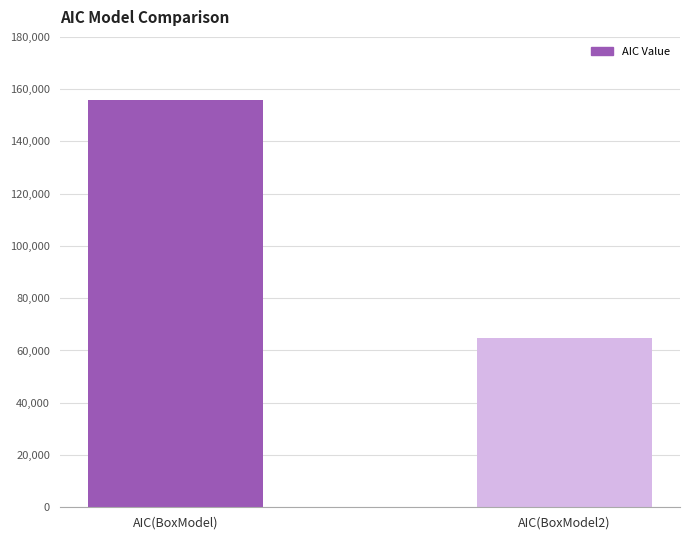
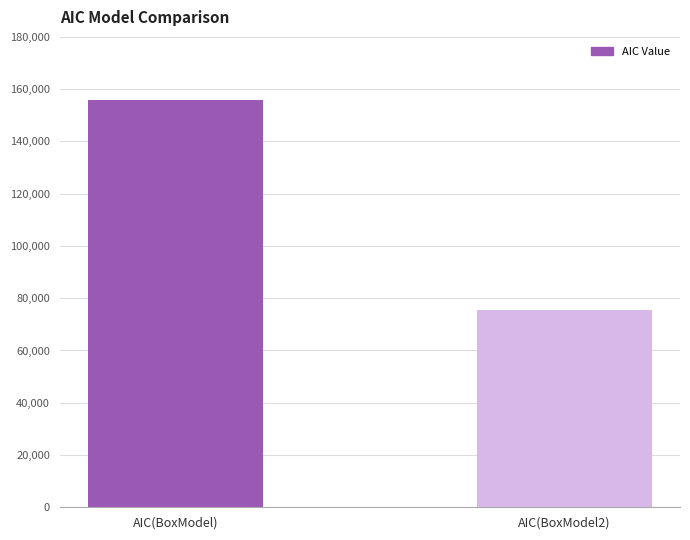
AIC(BoxModel2): 65,000 -> 75,000
